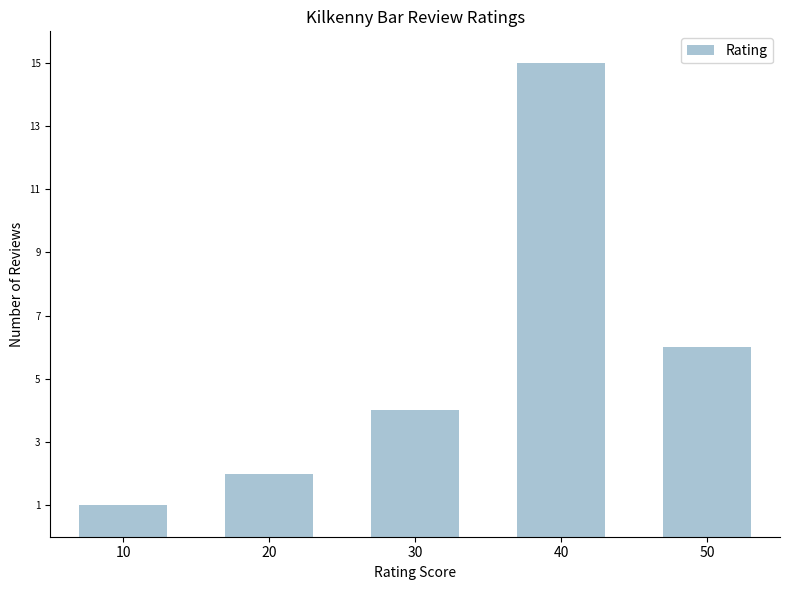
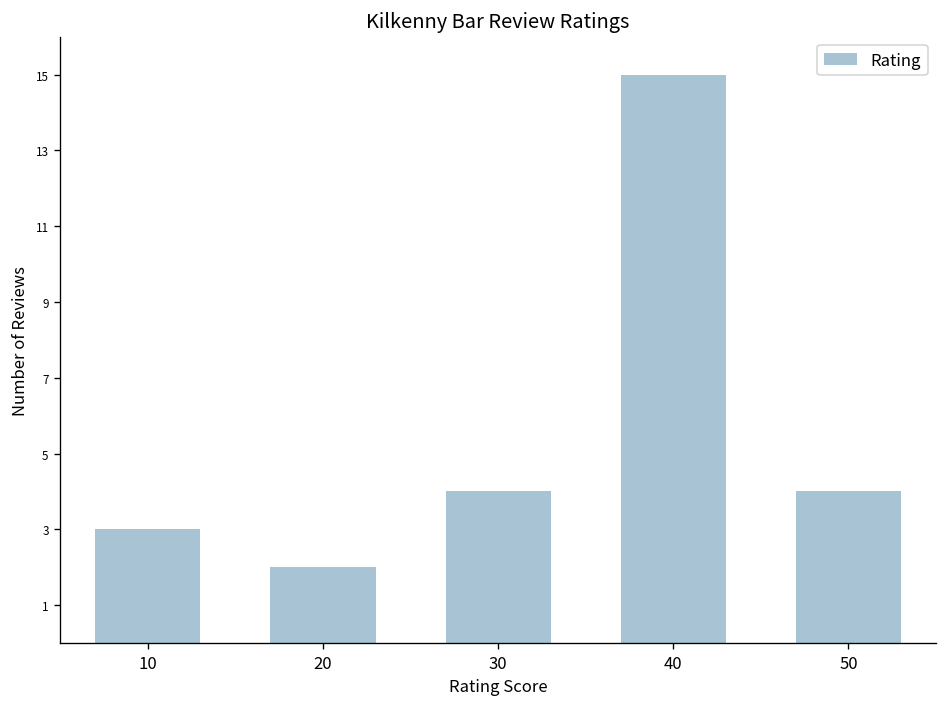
10: 1 -> 3
50: 6 -> 4
